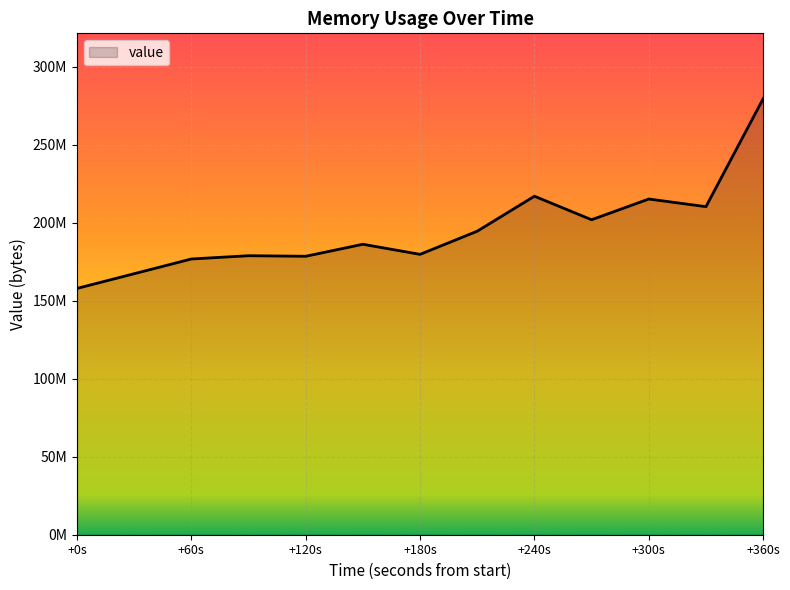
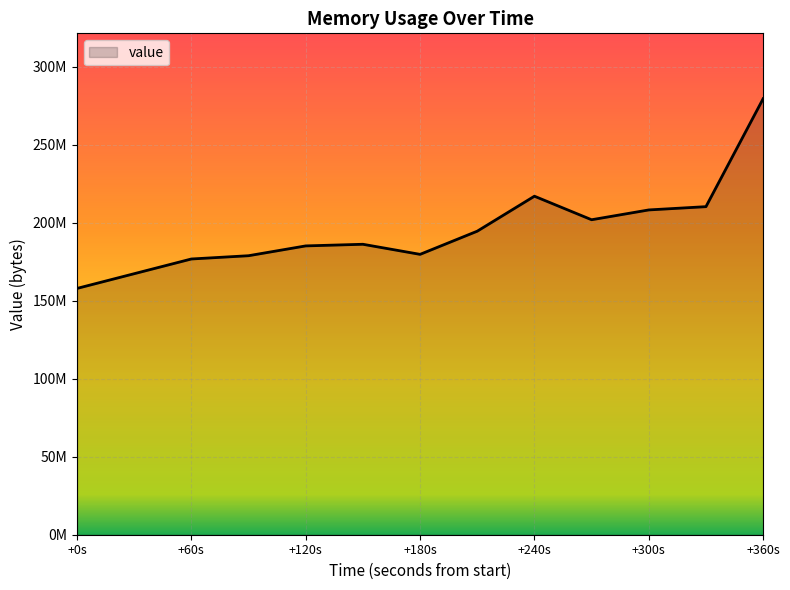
+120s: 179000000 -> 185000000
+300s: 215000000 -> 208000000
